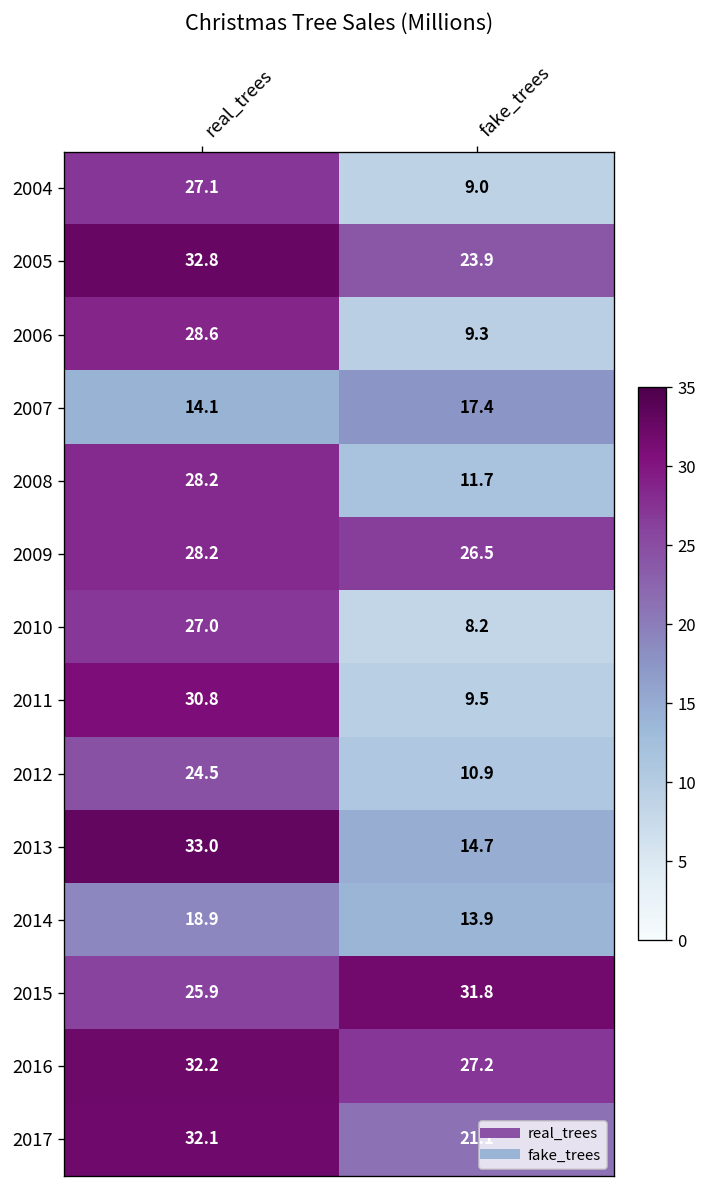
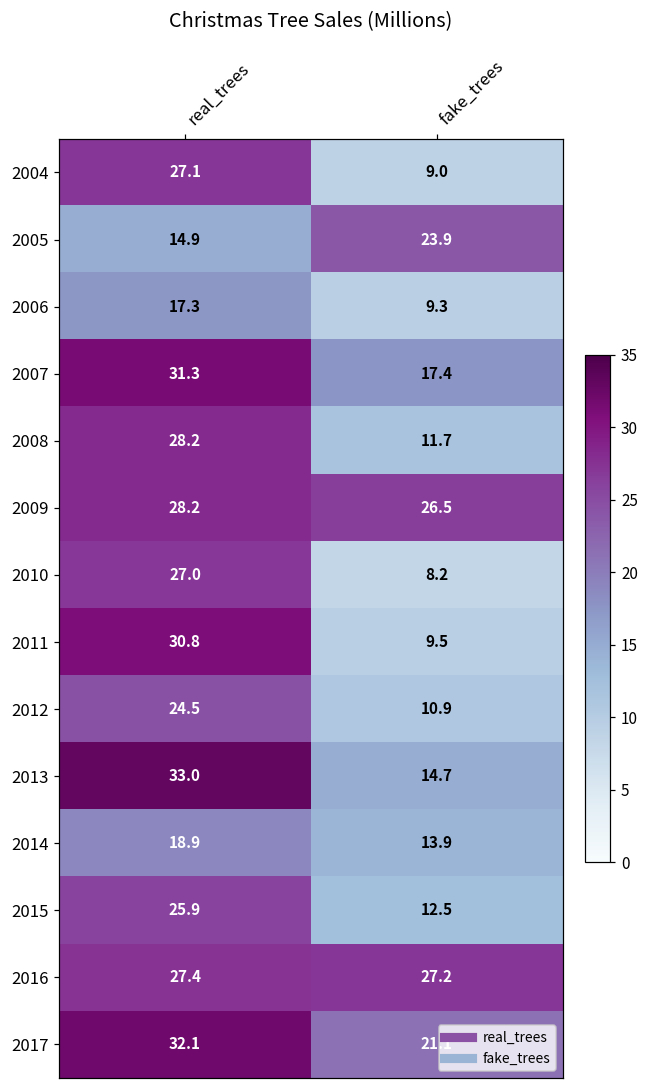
2005, real_trees: 32.8 -> 14.9
2006, real_trees: 28.6 -> 17.3
2007, real_trees: 14.1 -> 31.3
2015, fake_trees: 31.8 -> 12.5
2016, real_trees: 32.2 -> 27.4
